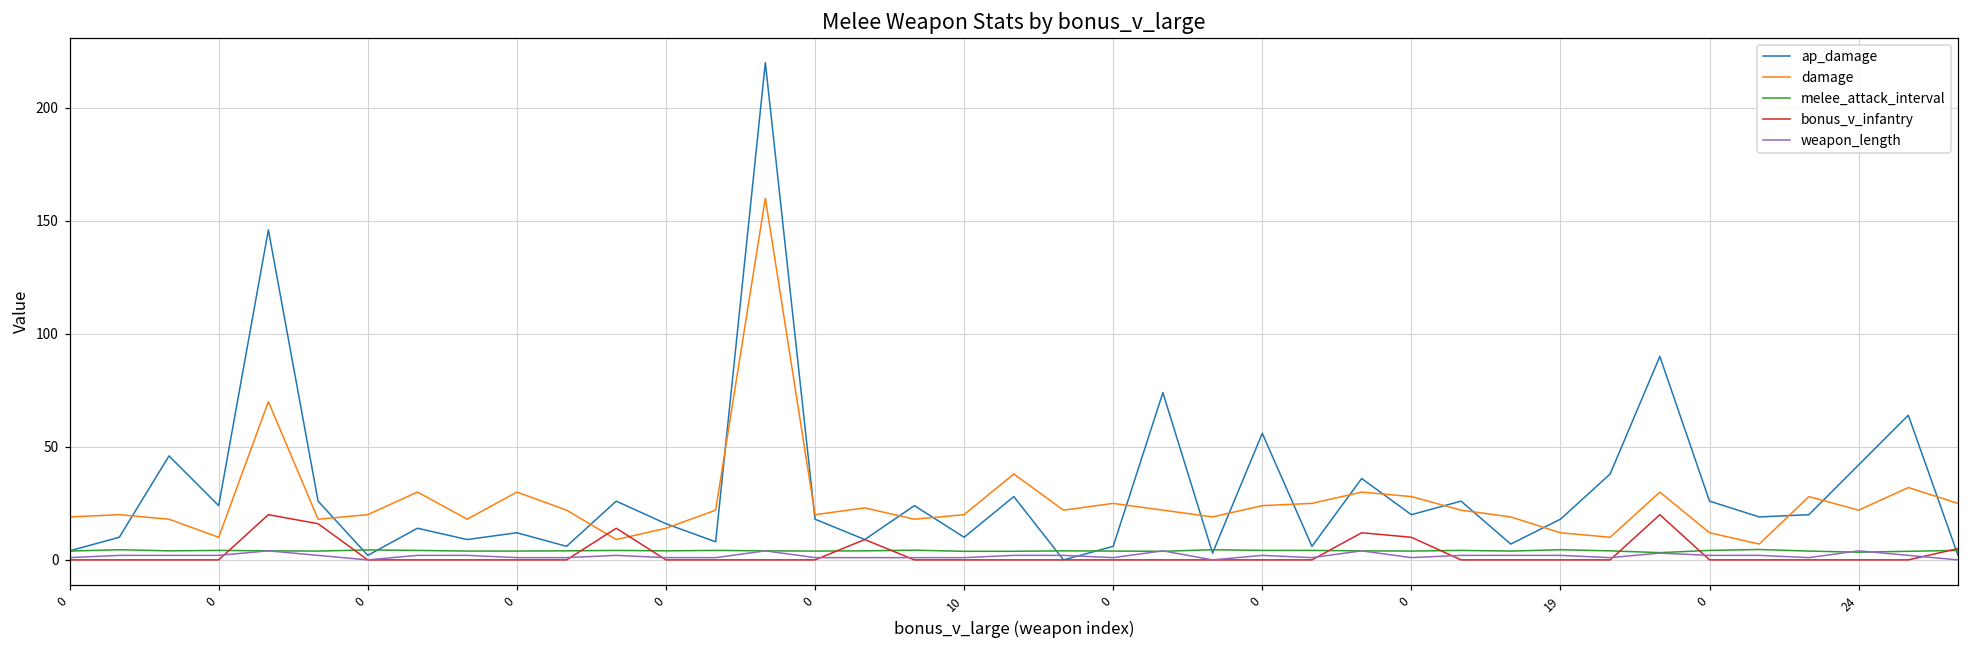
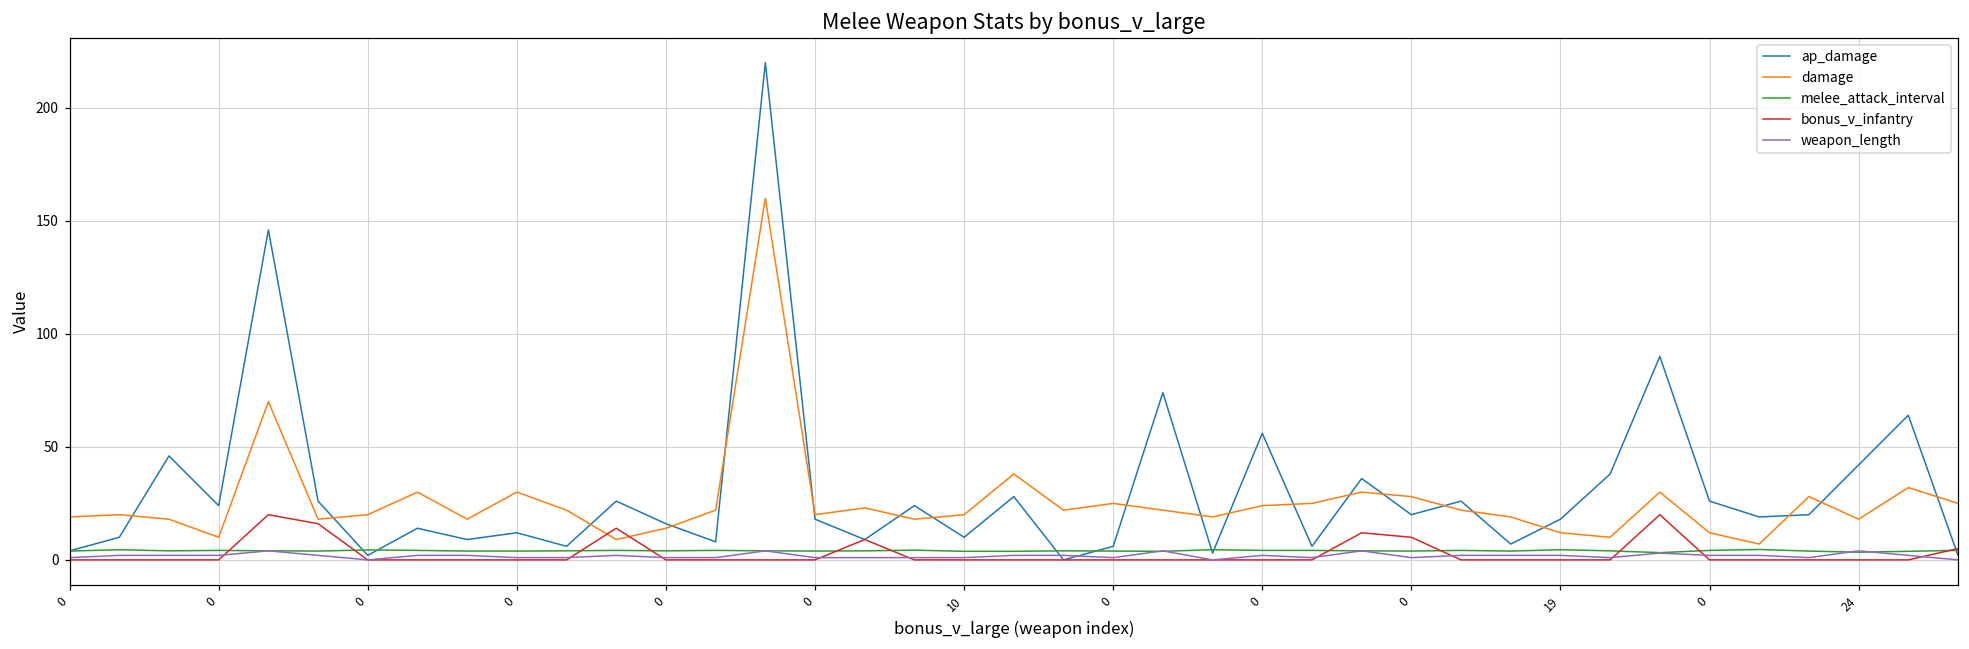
damage, 24: 22 -> 18
